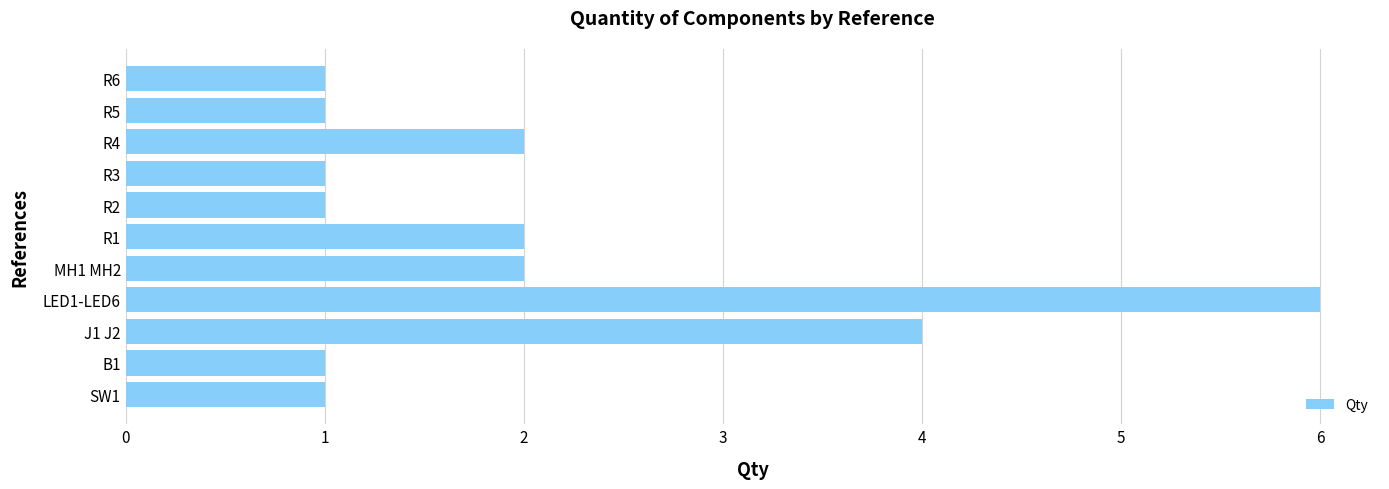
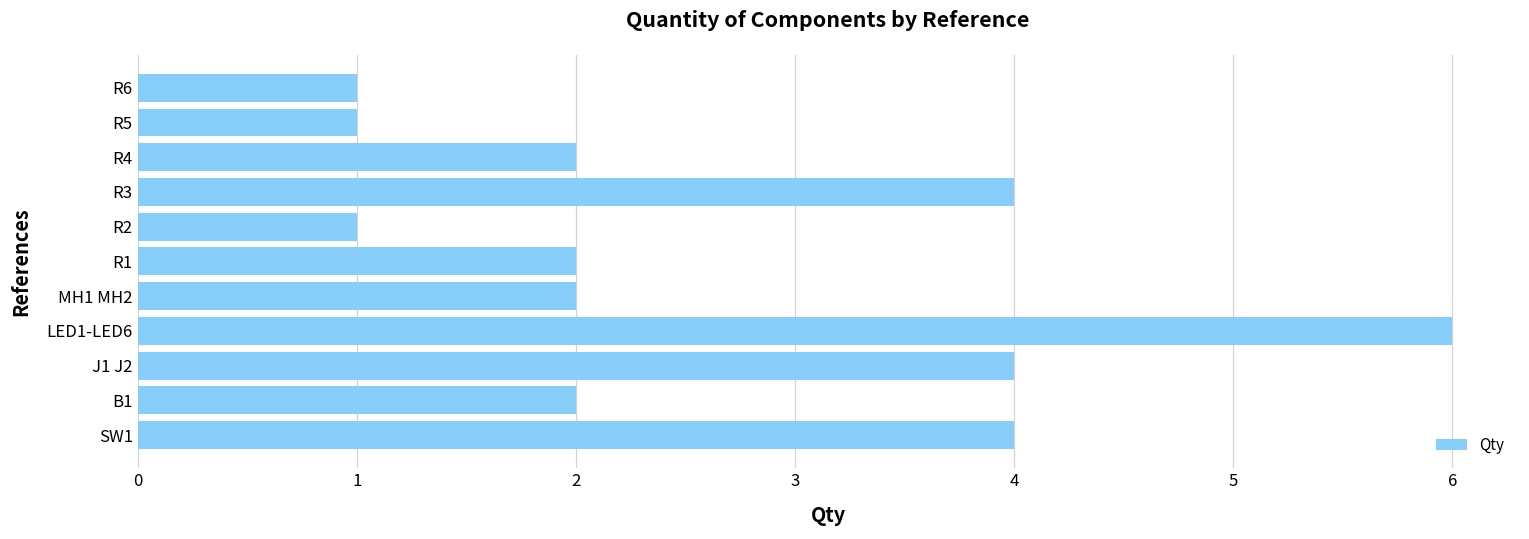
R3: 1 -> 4
B1: 1 -> 2
SW1: 1 -> 4
